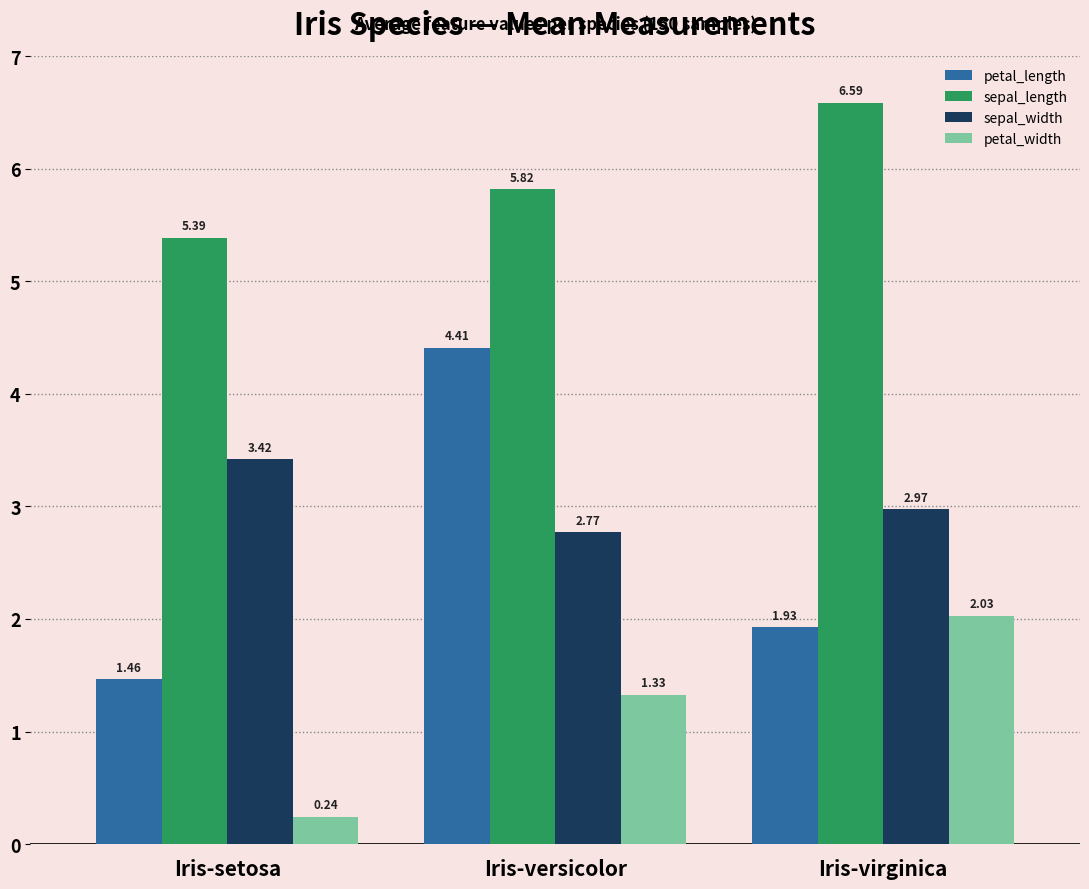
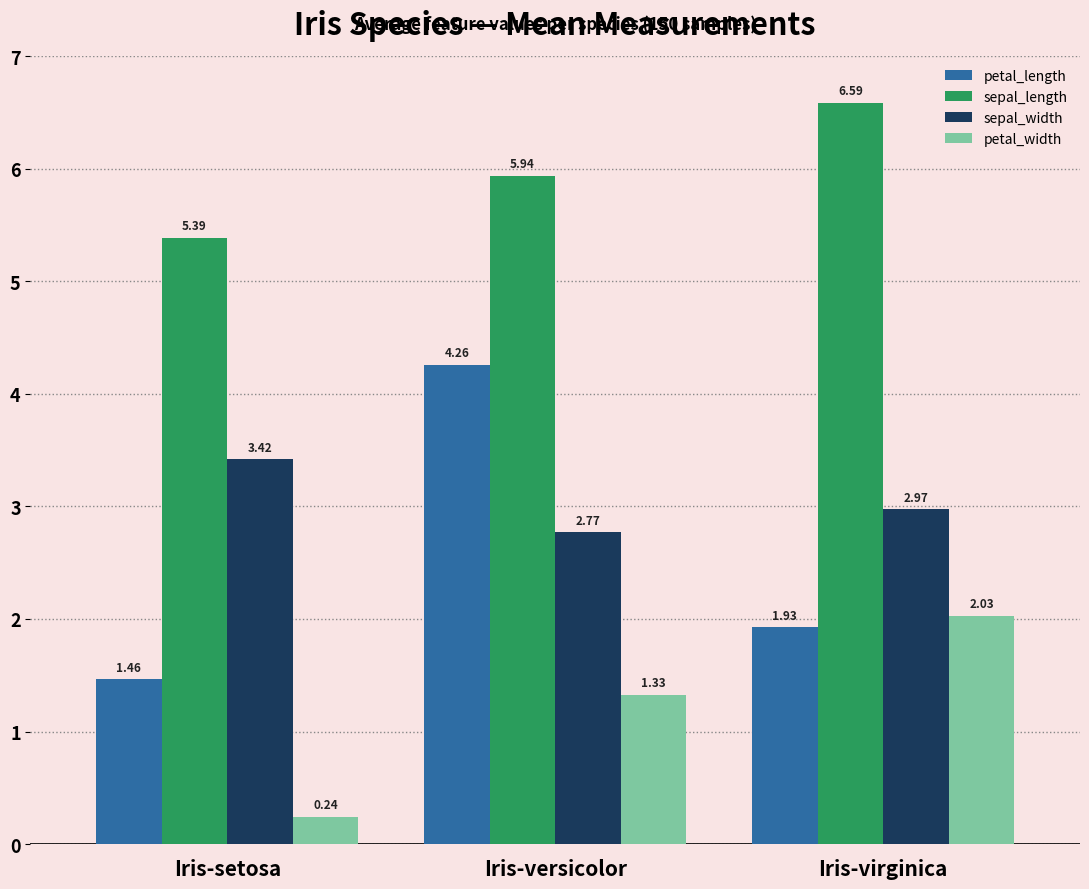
petal_length, Iris-versicolor: 4.41 -> 4.26
sepal_length, Iris-versicolor: 5.82 -> 5.94
